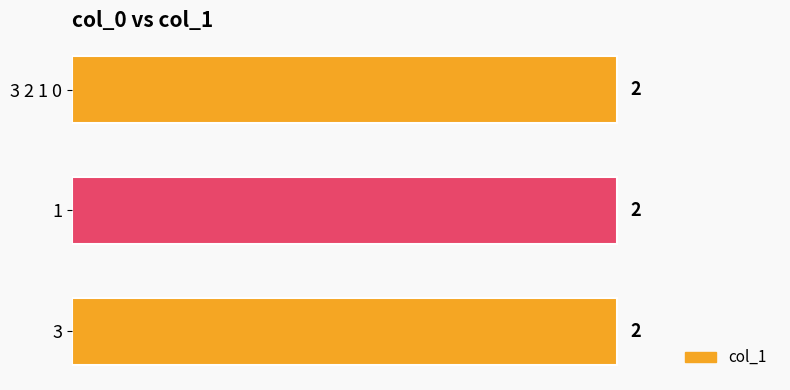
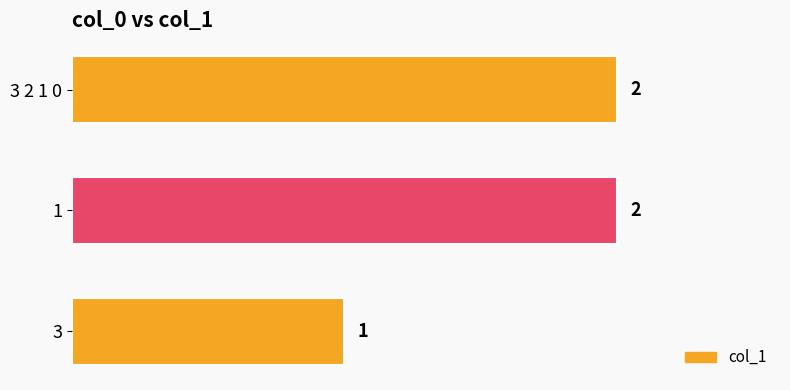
3: 2 -> 1
